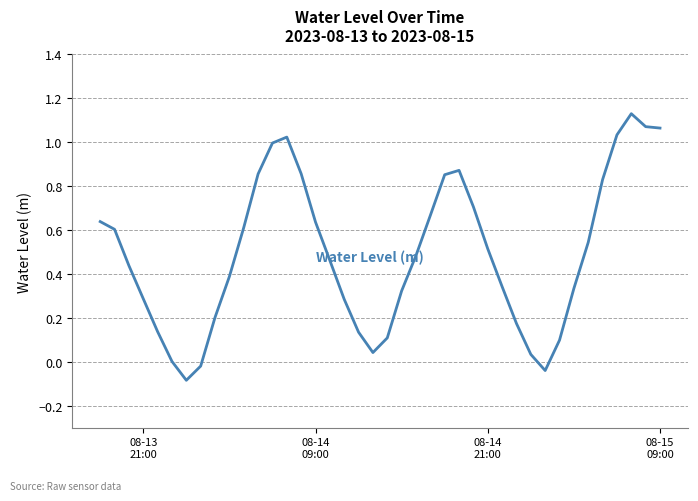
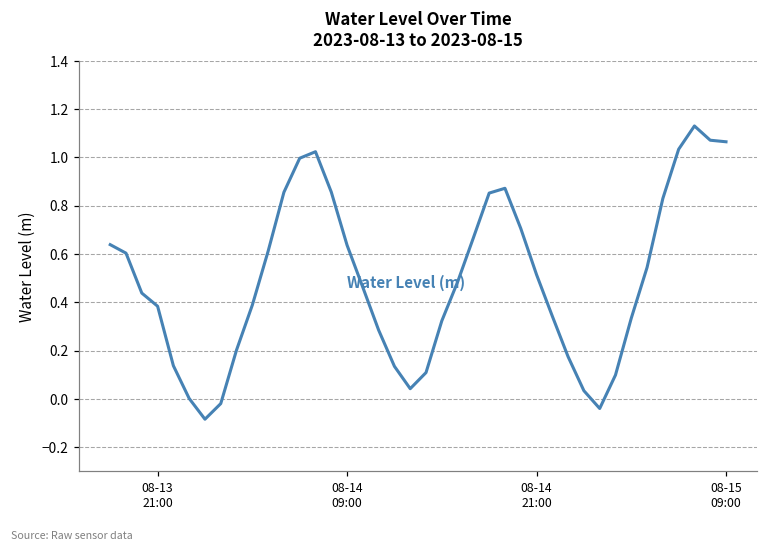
08-13 21:00: 0.29 -> 0.38
